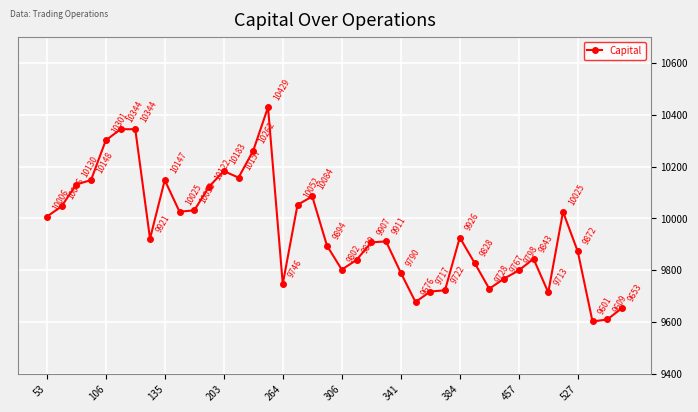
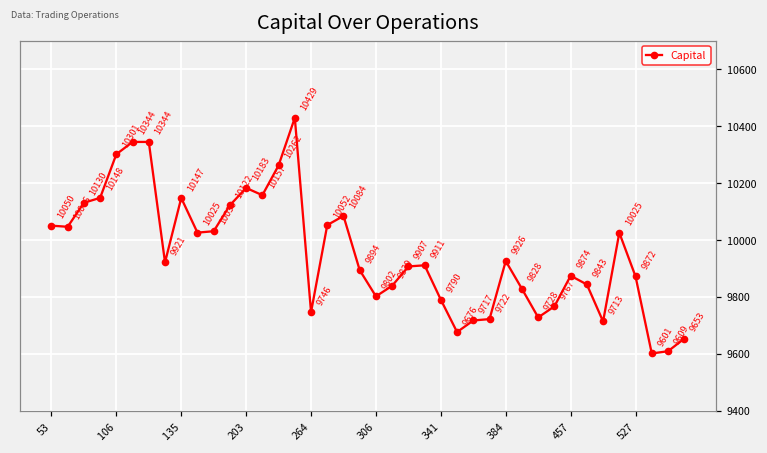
53: 10006 -> 10050
457: 9798 -> 9874
